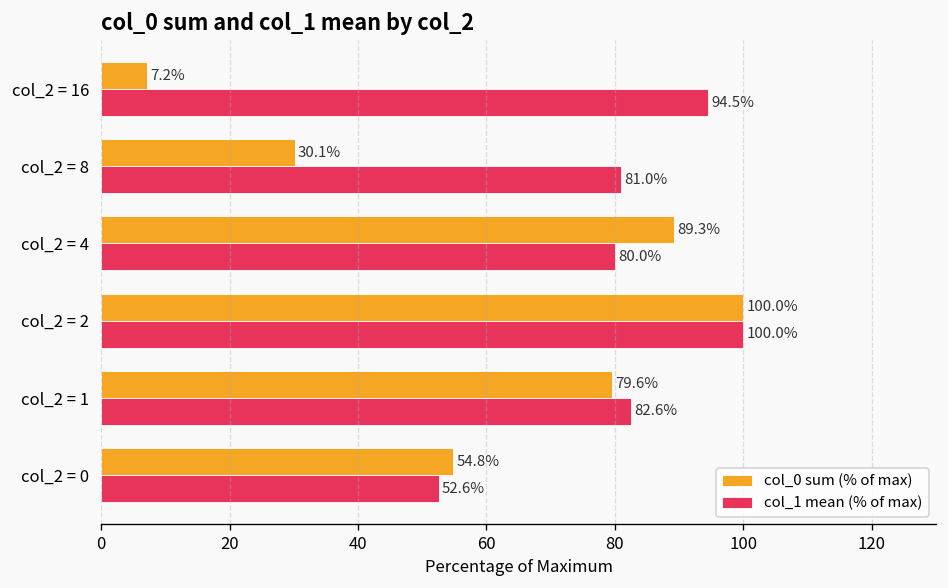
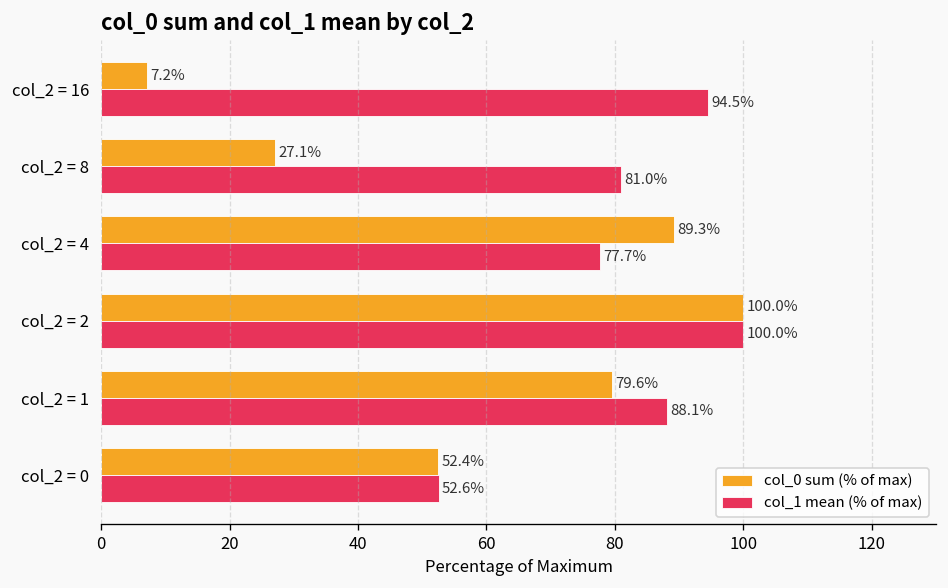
col_0 sum (% of max), col_2 = 8: 30.1% -> 27.1%
col_1 mean (% of max), col_2 = 4: 80.0% -> 77.7%
col_1 mean (% of max), col_2 = 1: 82.6% -> 88.1%
col_0 sum (% of max), col_2 = 0: 54.8% -> 52.4%
